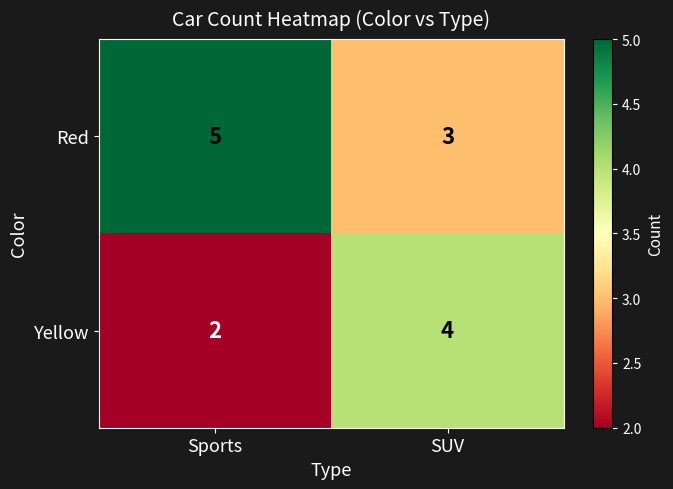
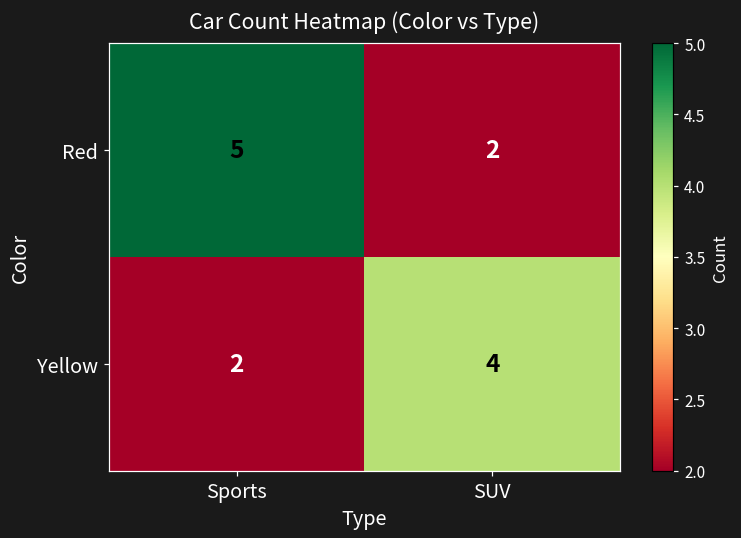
Red, SUV: 3 -> 2
